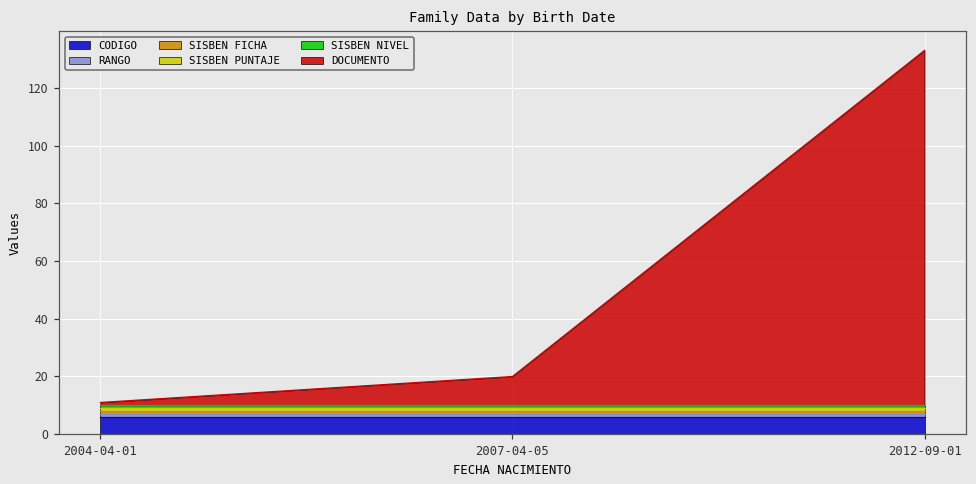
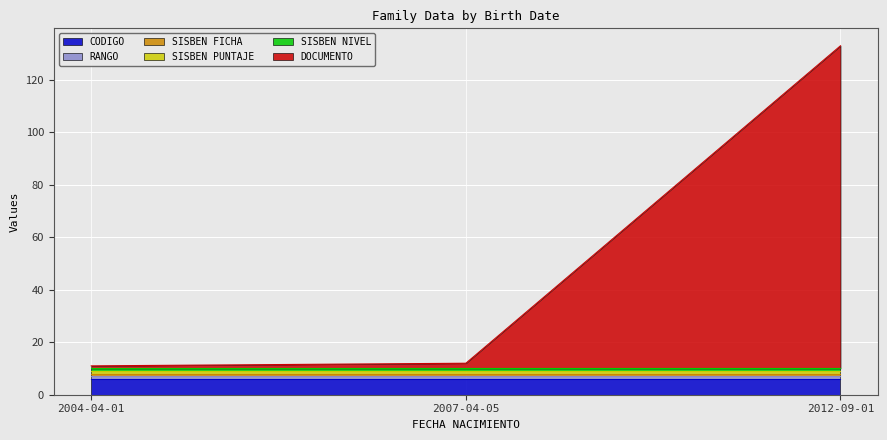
DOCUMENTO, 2007-04-05: 10 -> 2
